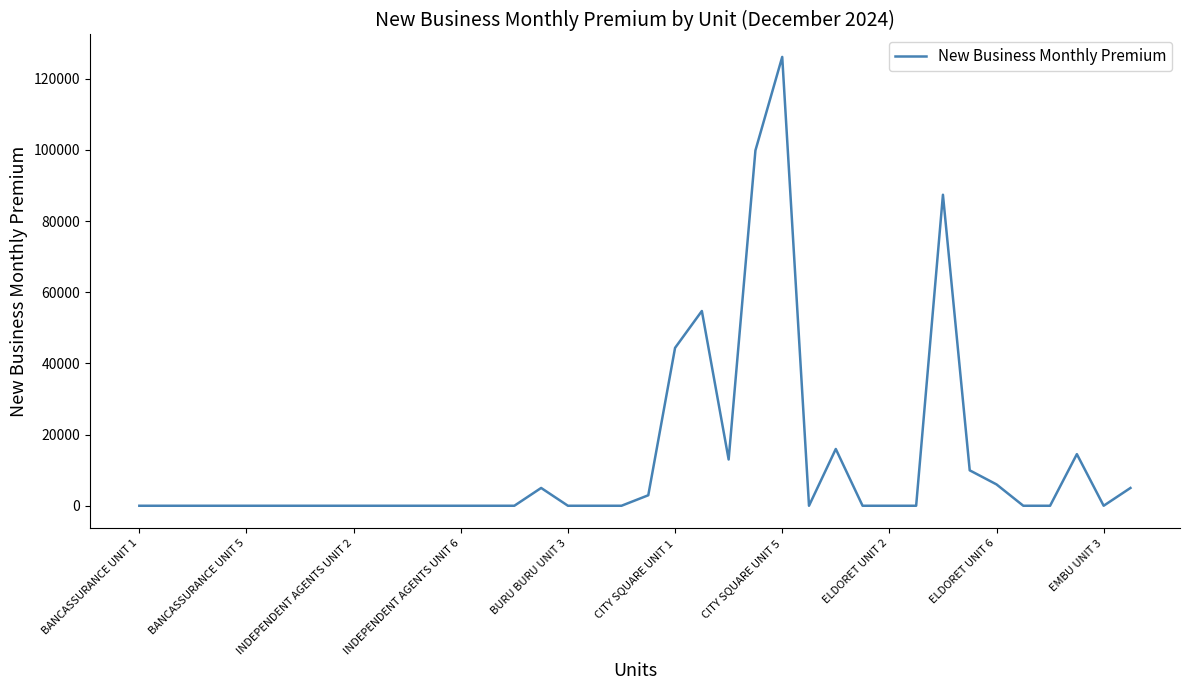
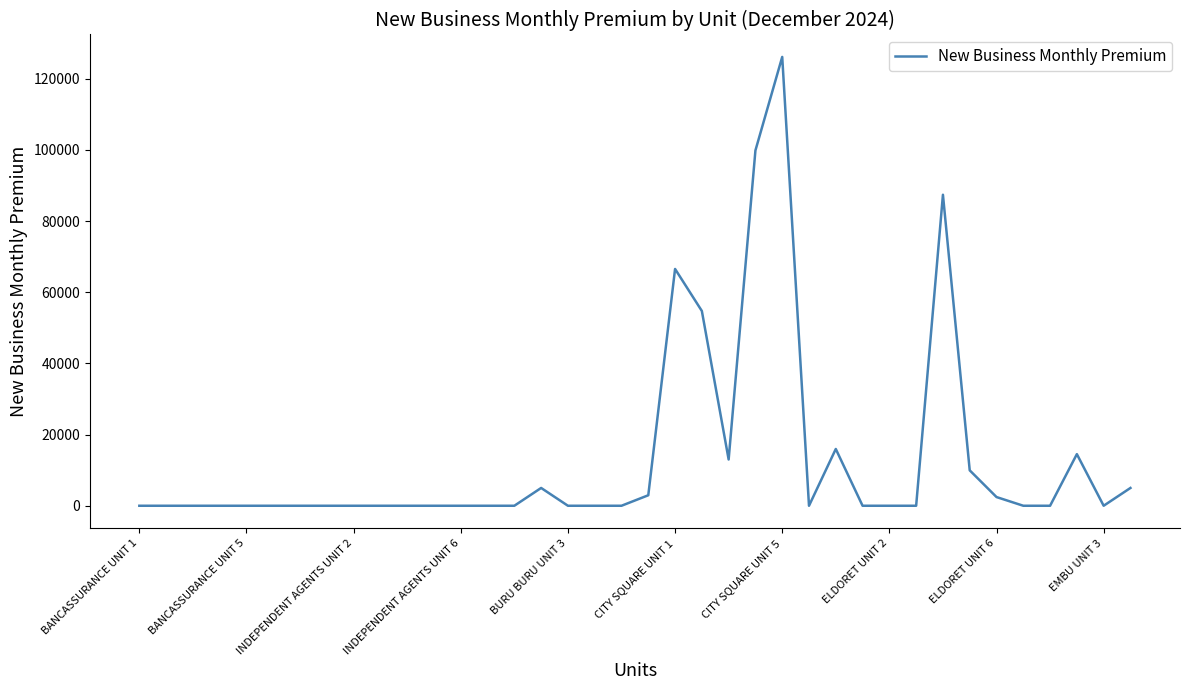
CITY SQUARE UNIT 1: 44000 -> 67000
ELDORET UNIT 6: 6000 -> 2000
